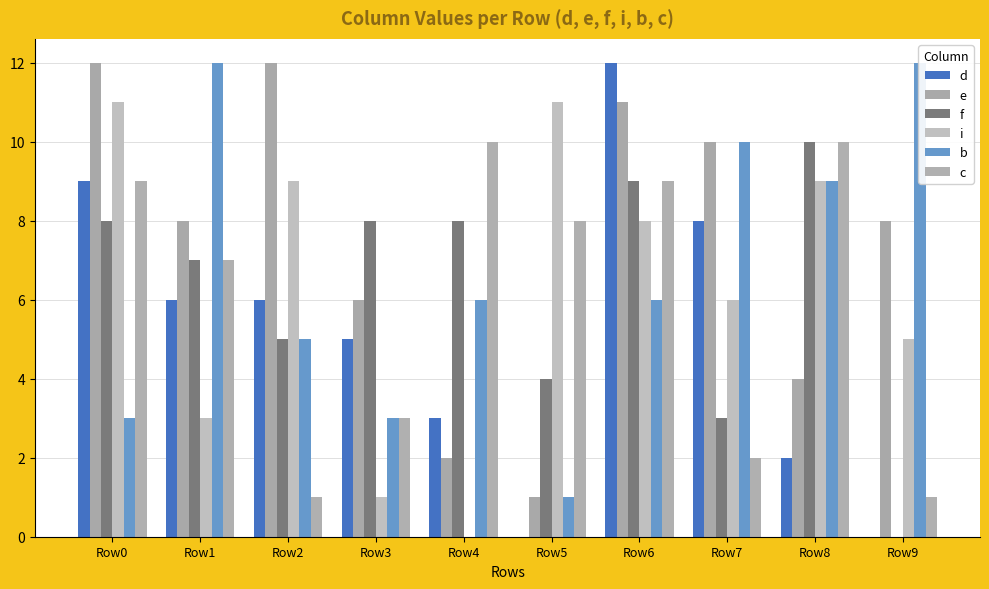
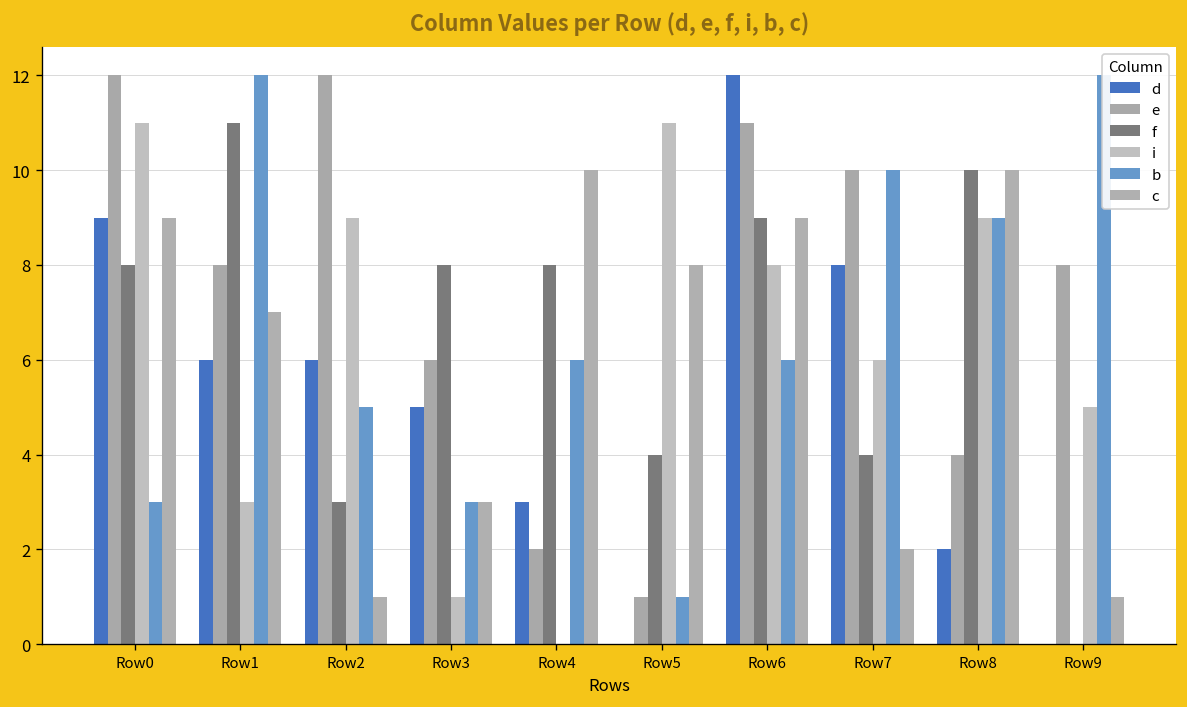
f, Row1: 7 -> 11
f, Row2: 5 -> 3
f, Row7: 3 -> 4
